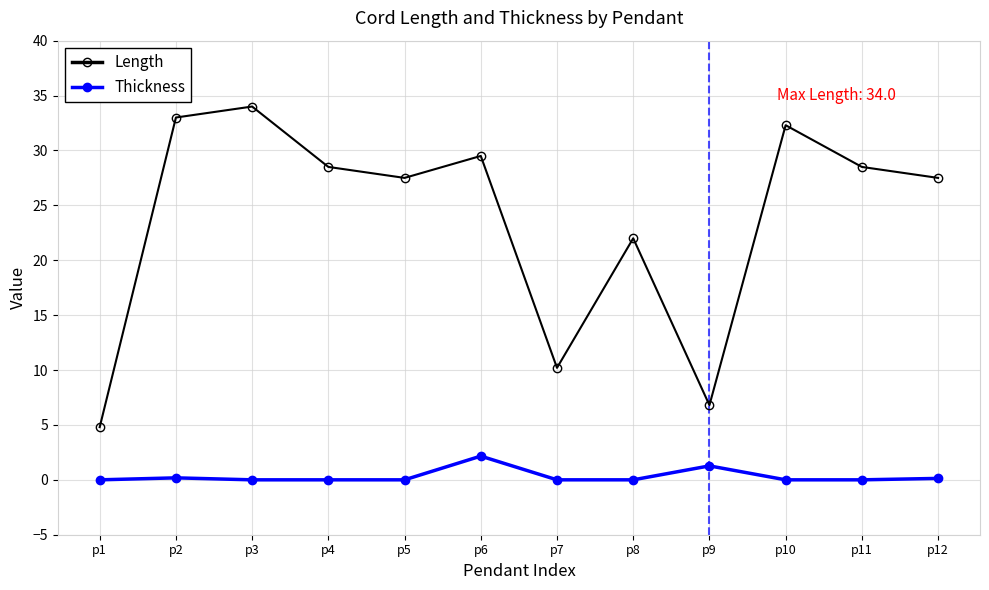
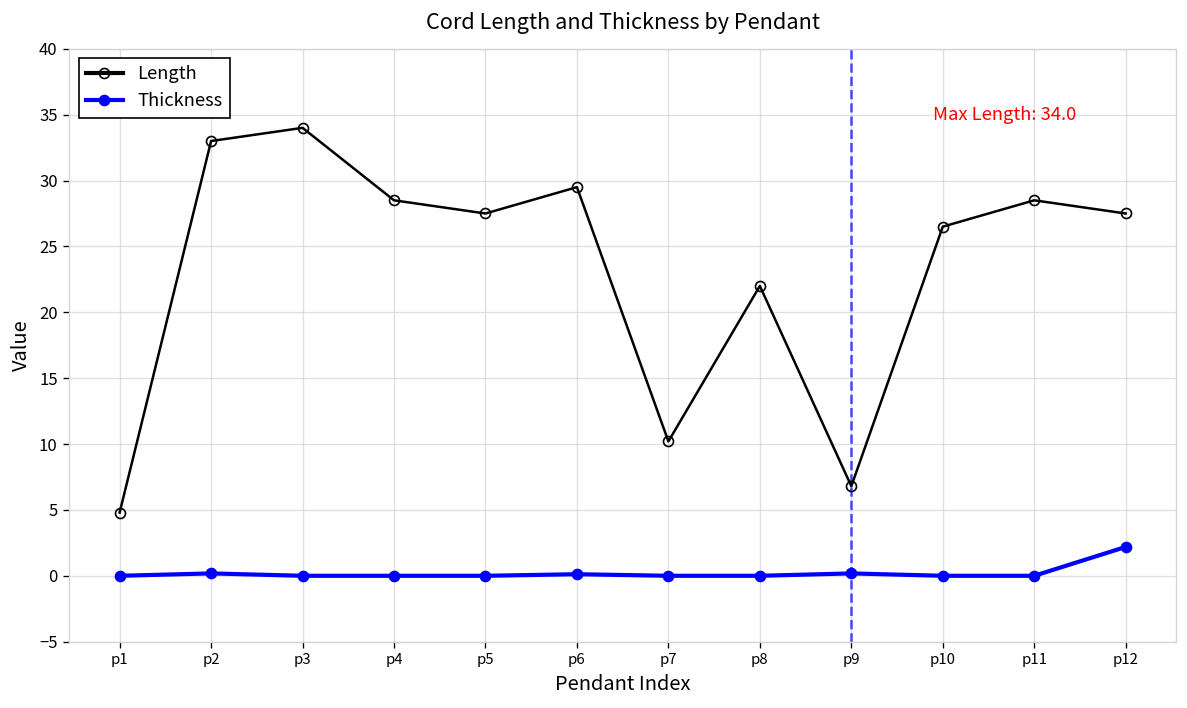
Thickness, p6: 2.2 -> 0.1
Thickness, p9: 1.3 -> 0.2
Length, p10: 32.3 -> 26.5
Thickness, p12: 0.1 -> 2.2
